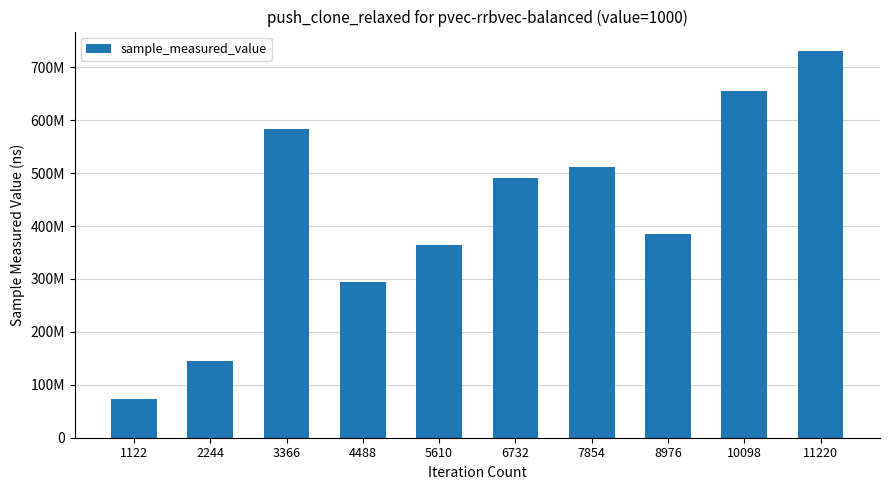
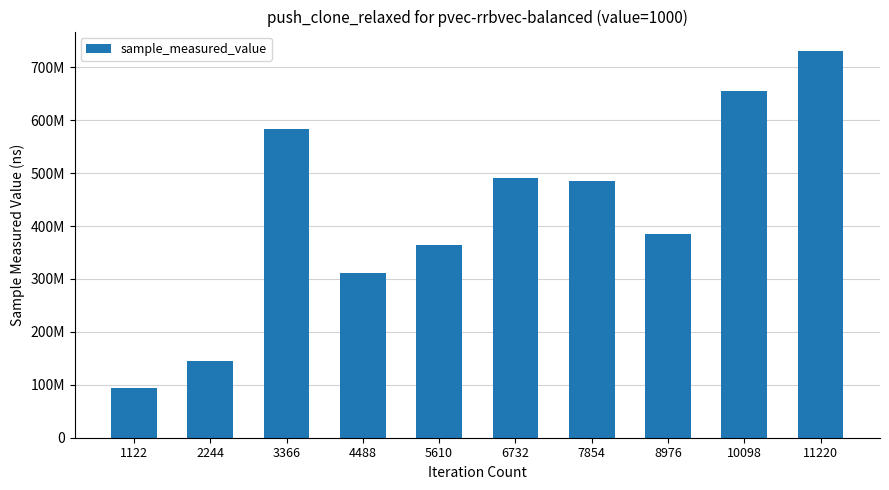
1122: 70000000 -> 90000000
4488: 290000000 -> 310000000
7854: 510000000 -> 490000000
